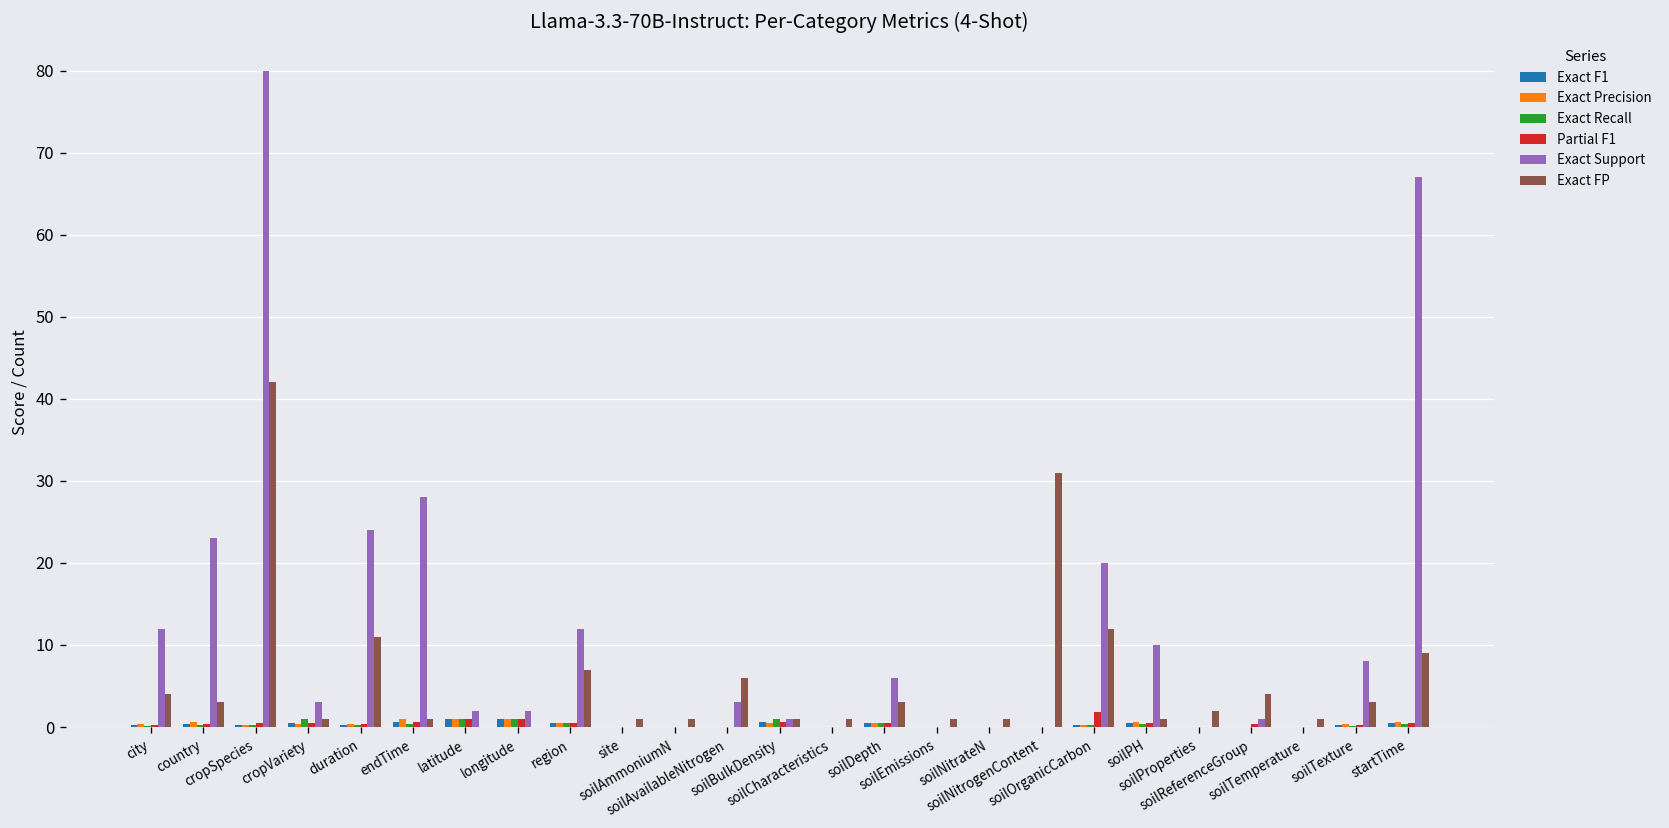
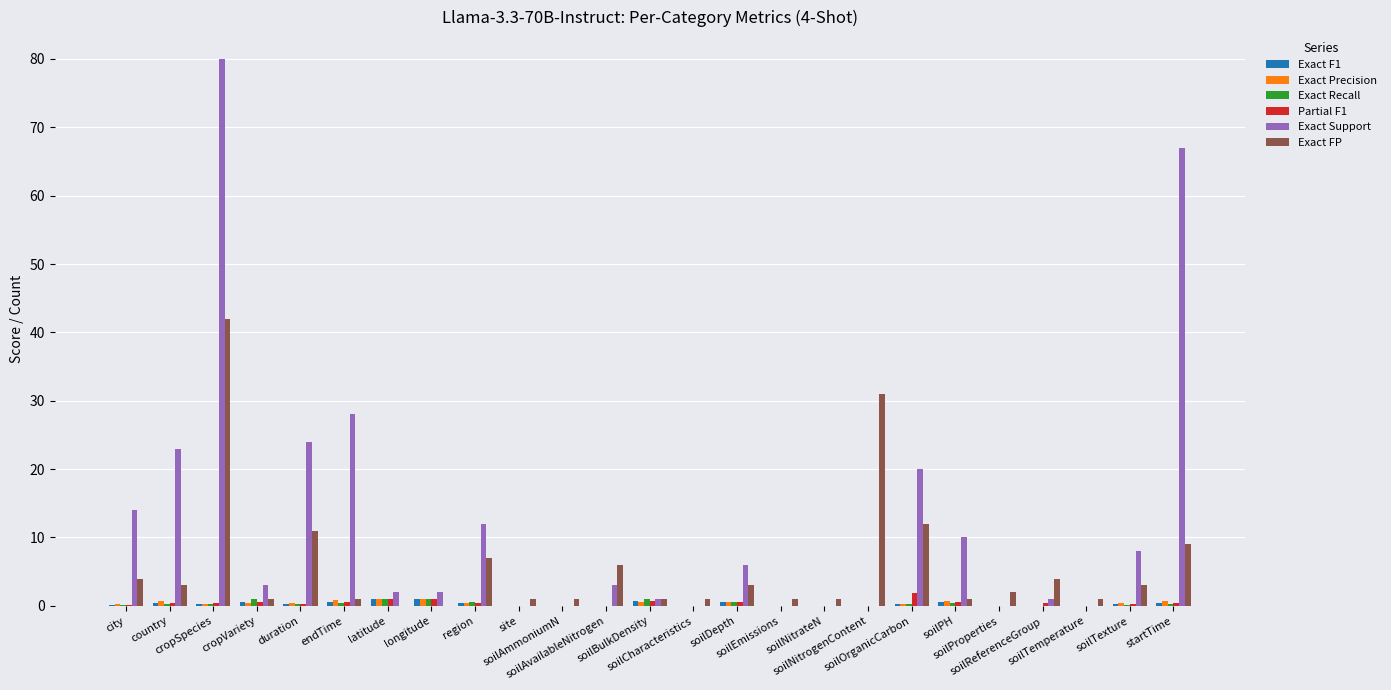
Exact Support, city: 12 -> 14
